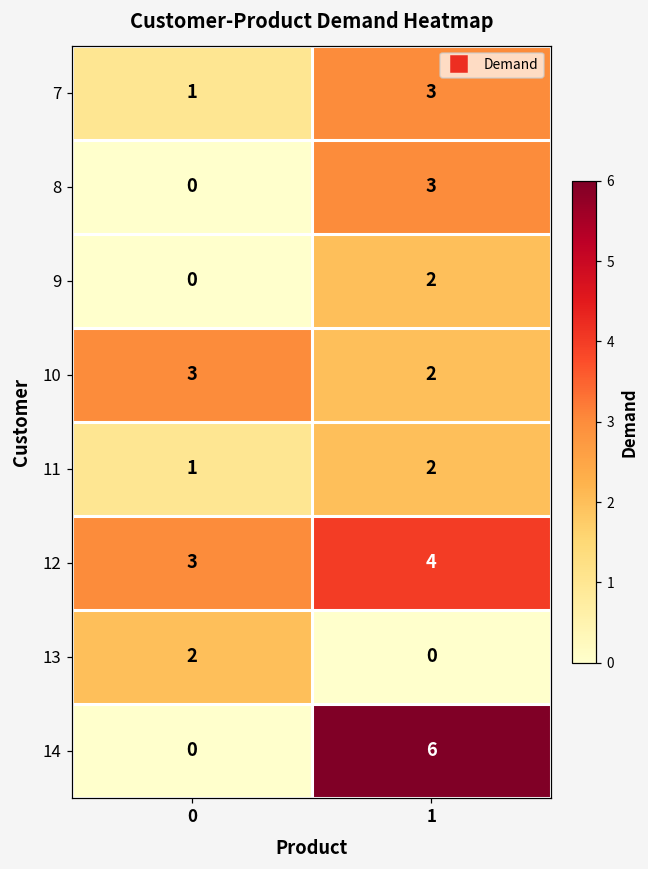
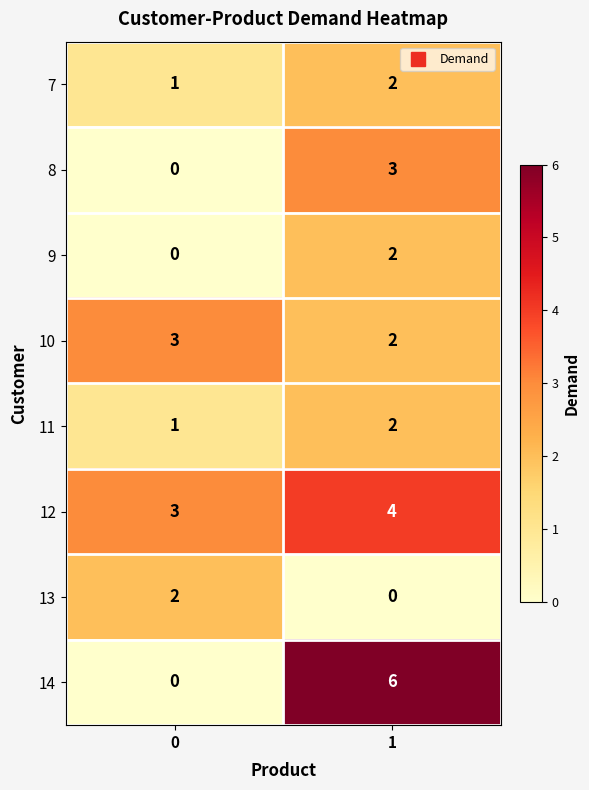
7, 1: 3 -> 2
